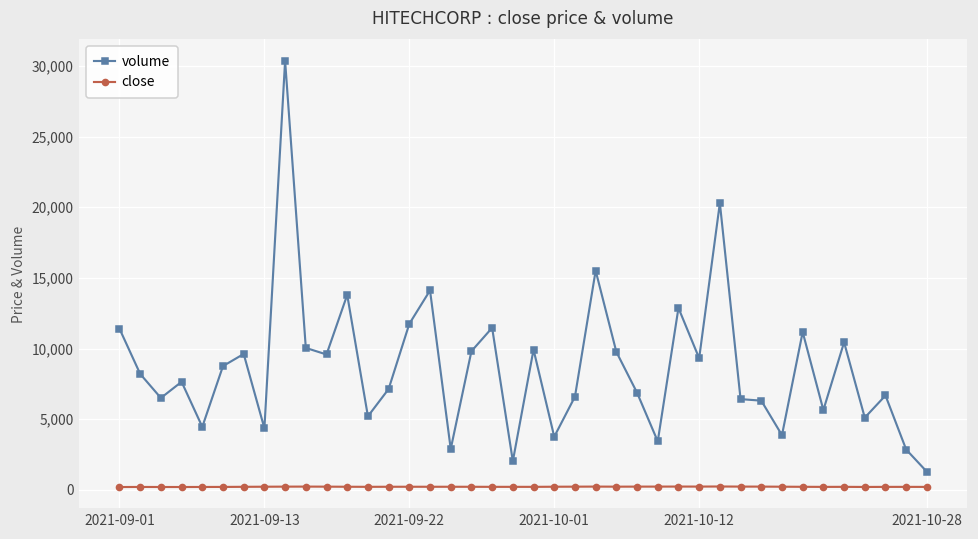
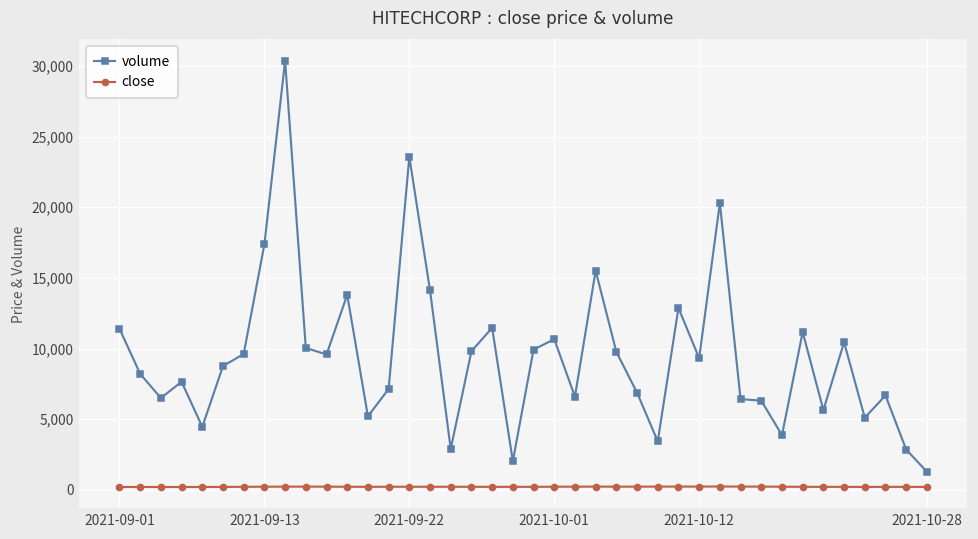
volume, 2021-09-13: 4,400 -> 17,400
volume, 2021-09-22: 11,700 -> 23,600
volume, 2021-10-01: 3,800 -> 10,700
